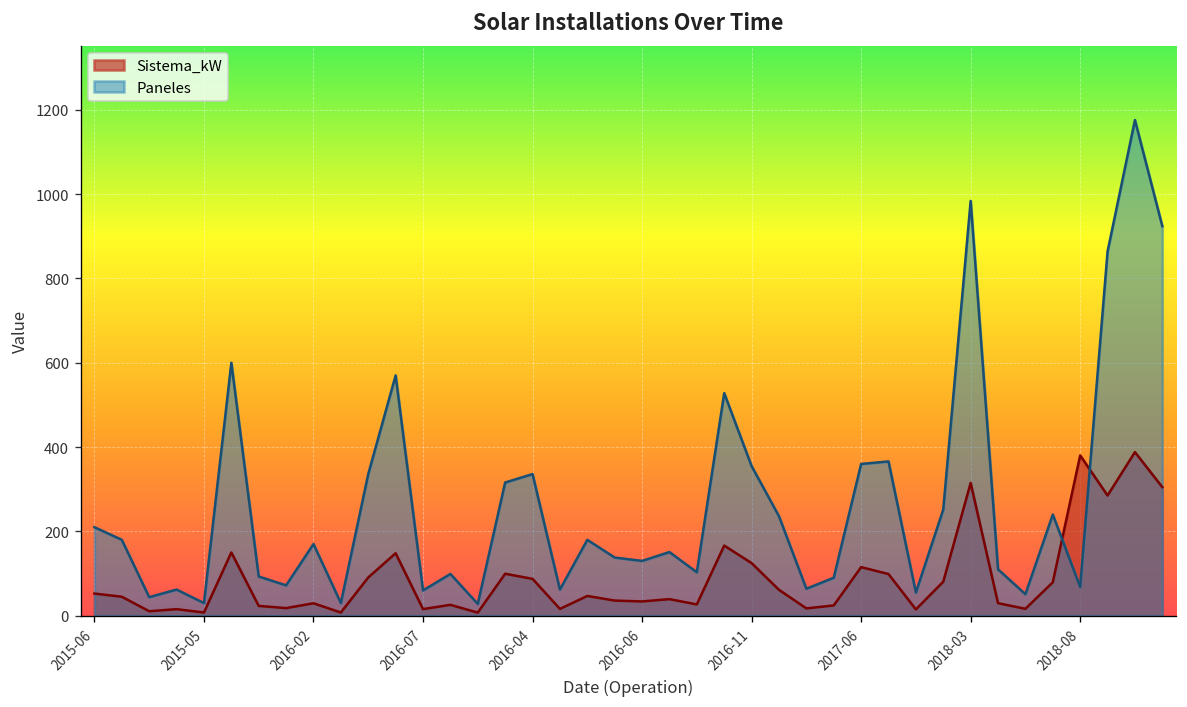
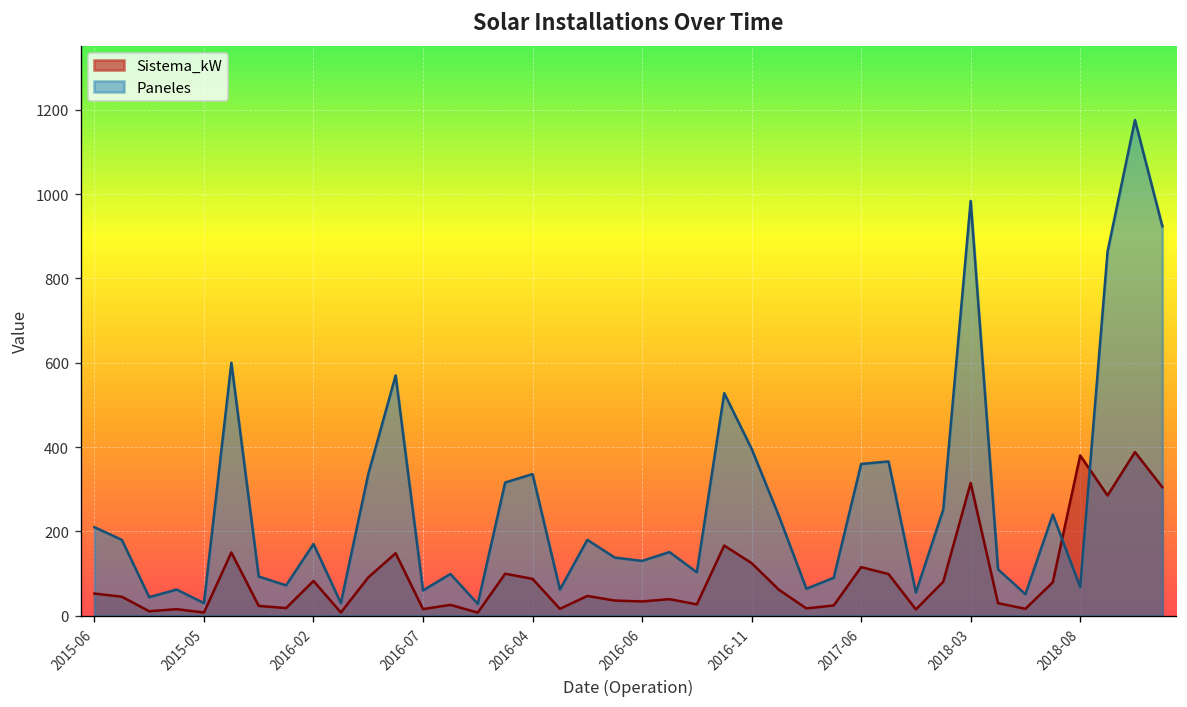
Sistema_kW, 2016-02: 30 -> 80
Paneles, 2016-11: 360 -> 400
